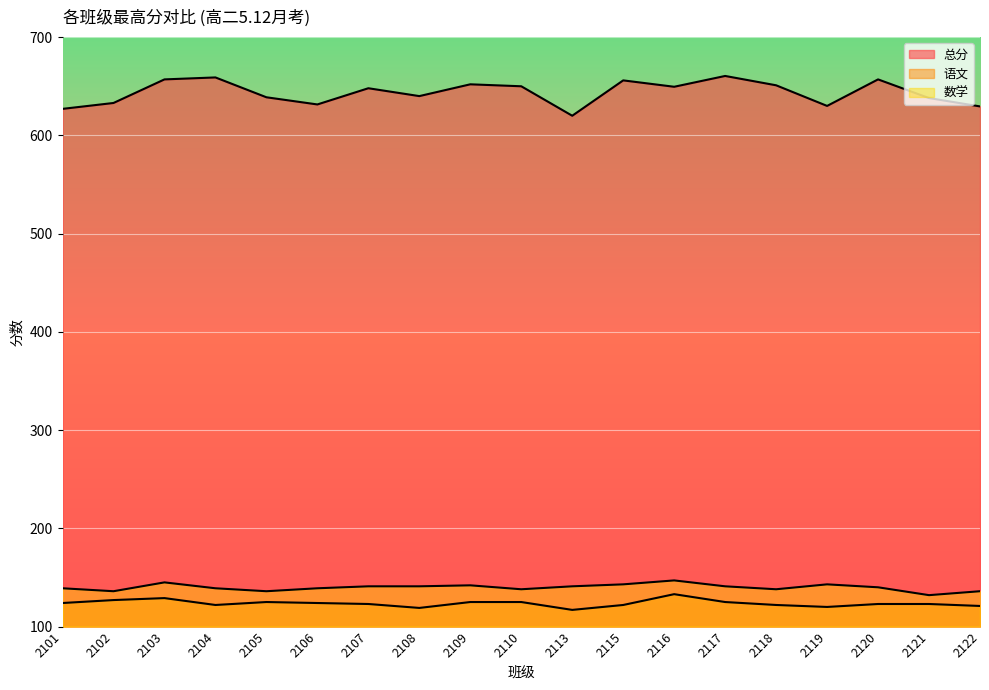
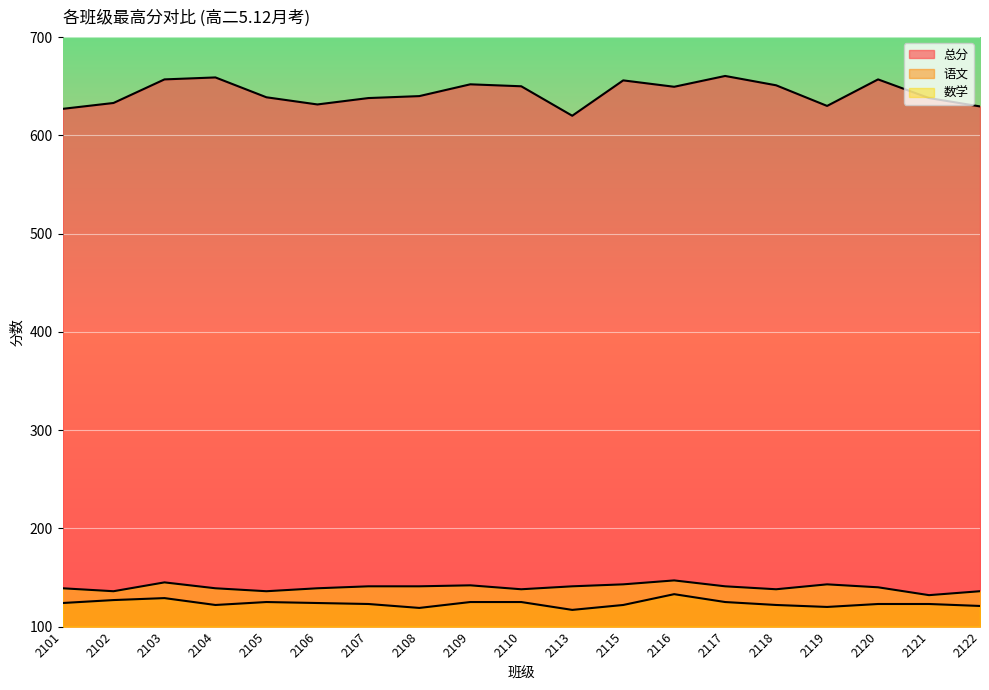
总分, 2107: 650 -> 640
